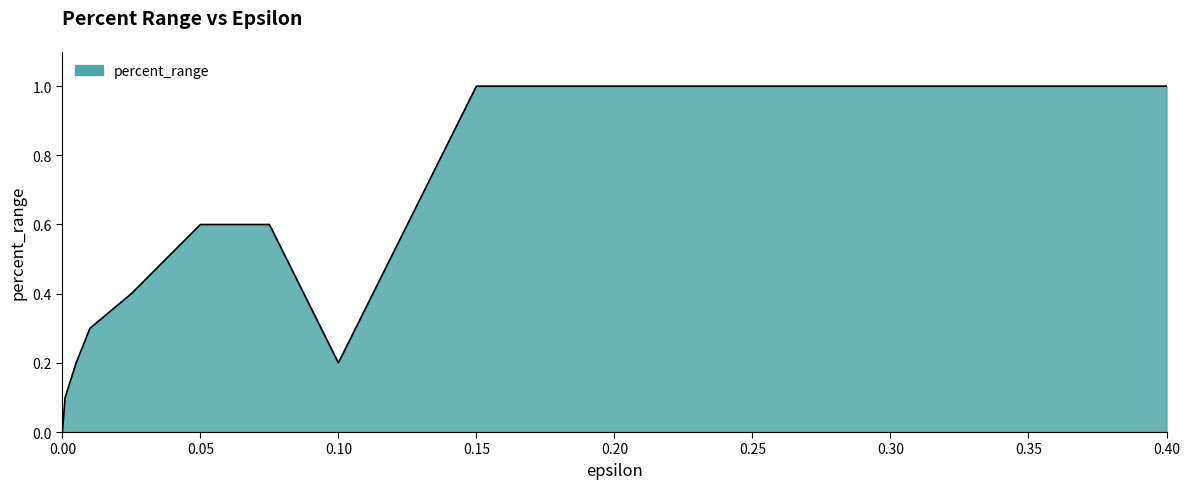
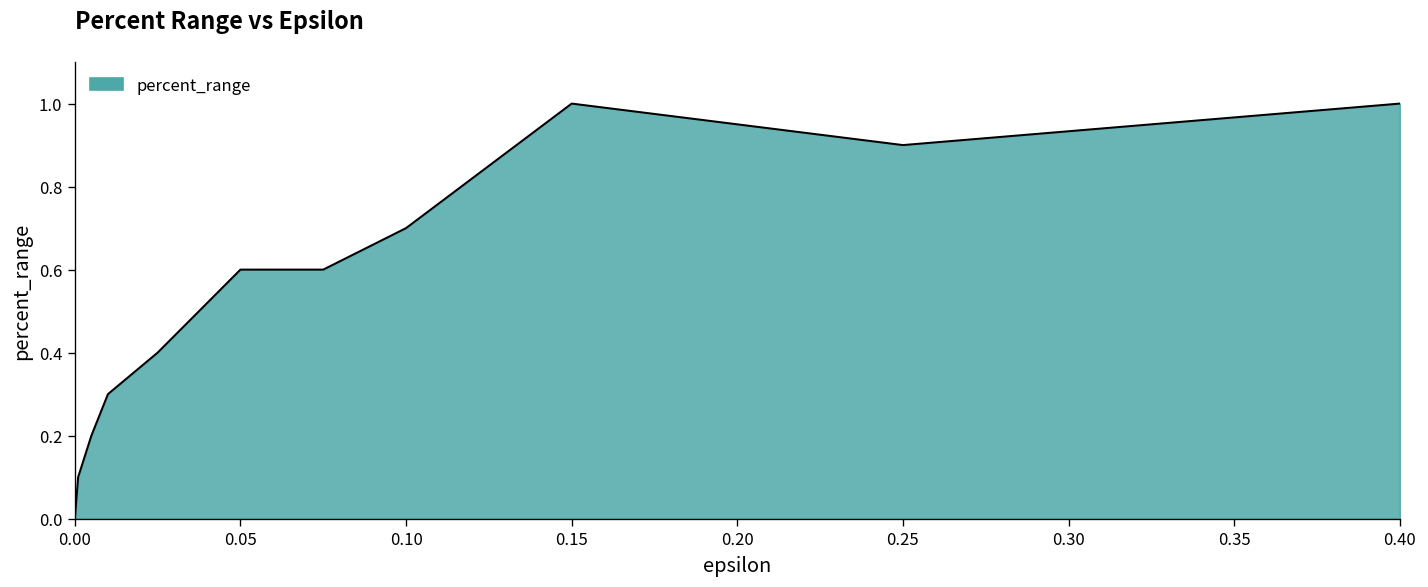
0.10: 0.2 -> 0.7
0.25: 1.0 -> 0.9
